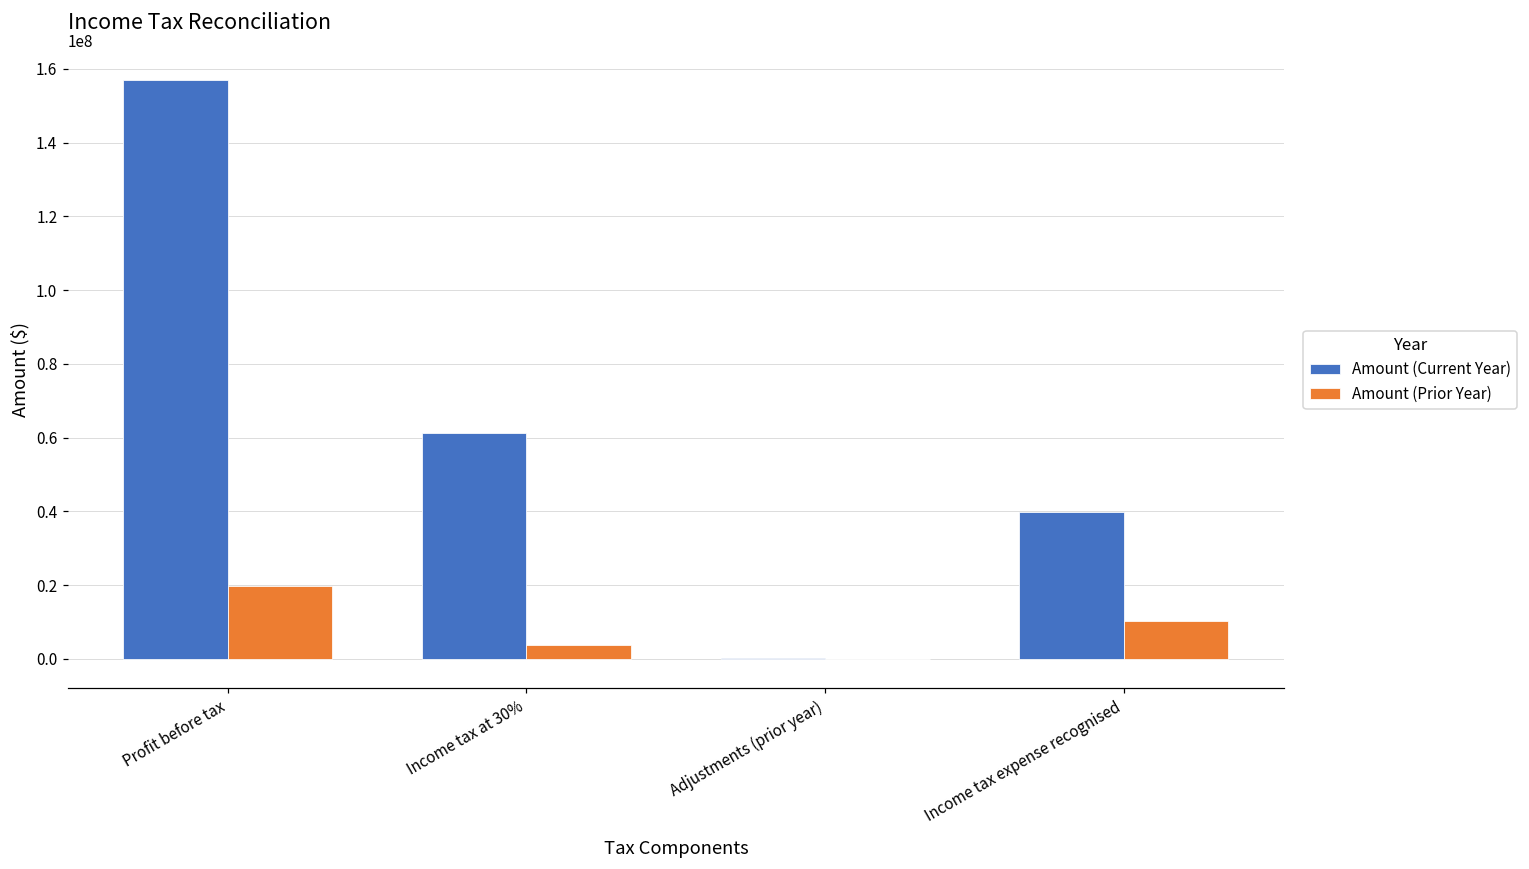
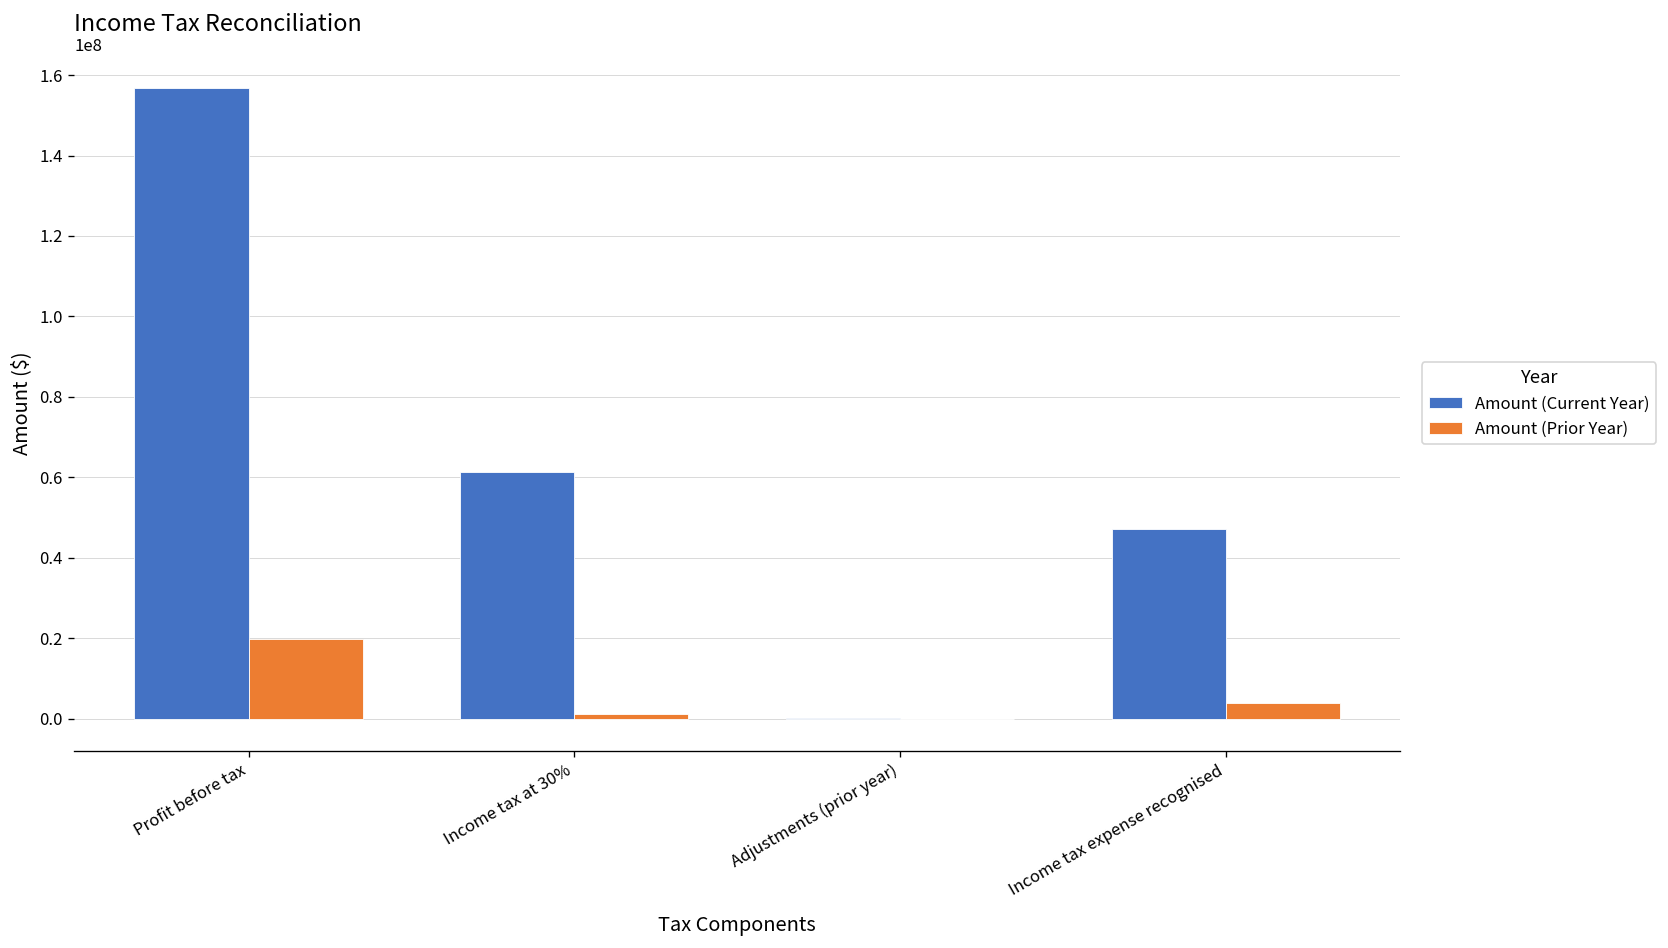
Amount (Prior Year), Income tax at 30%: 4000000 -> 1000000
Amount (Current Year), Income tax expense recognised: 40000000 -> 47000000
Amount (Prior Year), Income tax expense recognised: 10000000 -> 4000000
